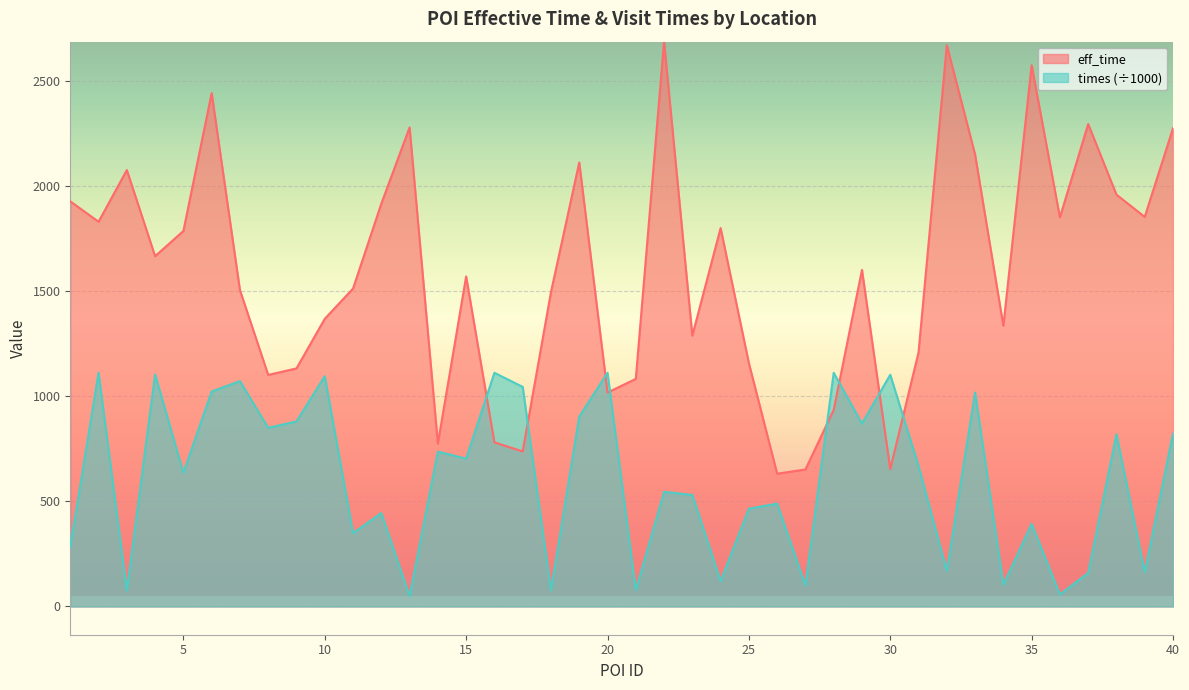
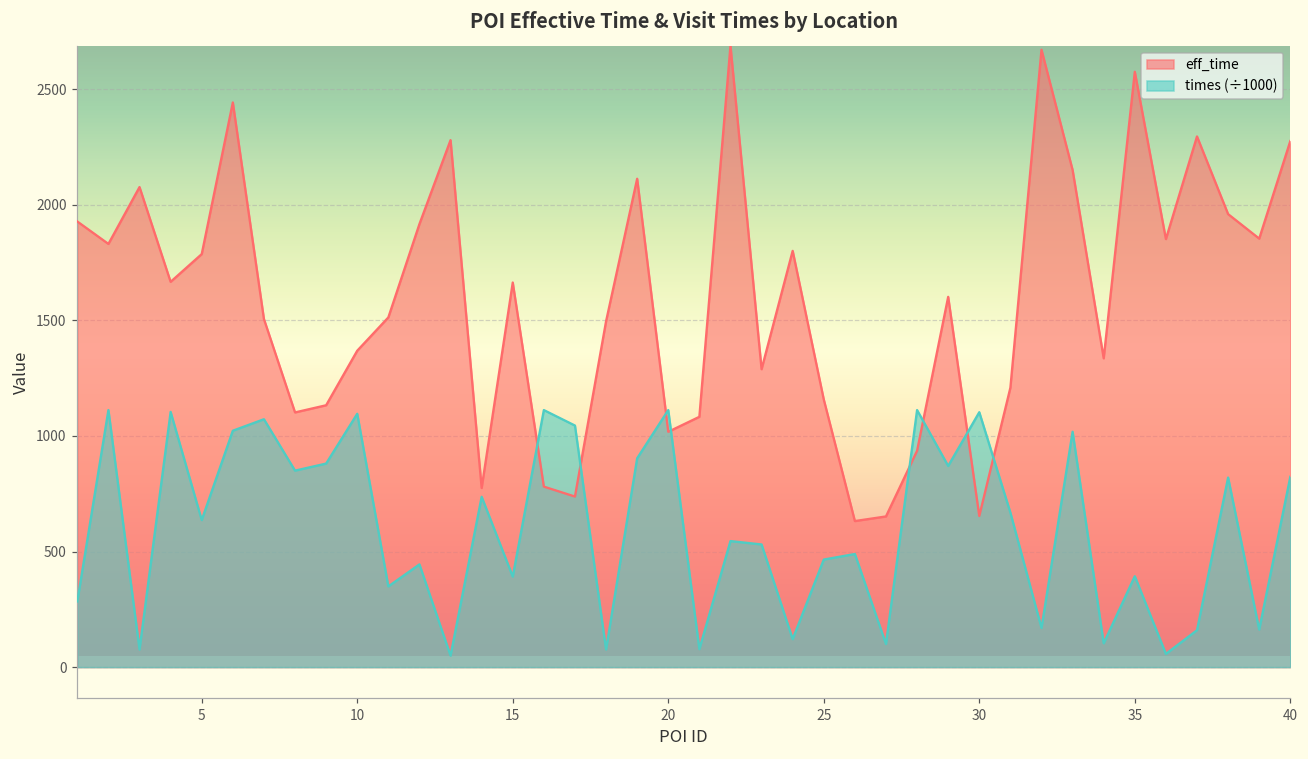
eff_time, 15: 1570 -> 1660
times (÷1000), 15: 700 -> 390
